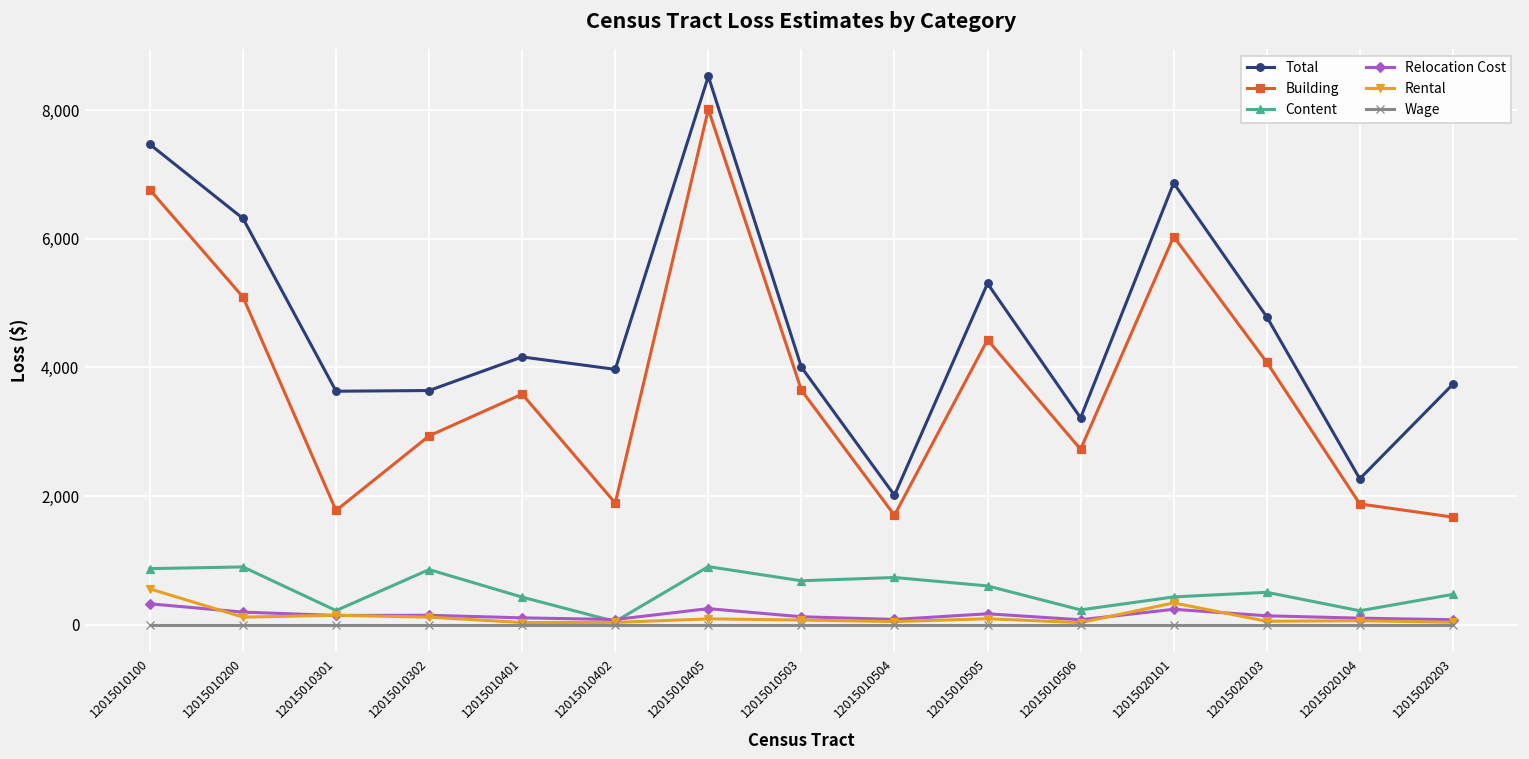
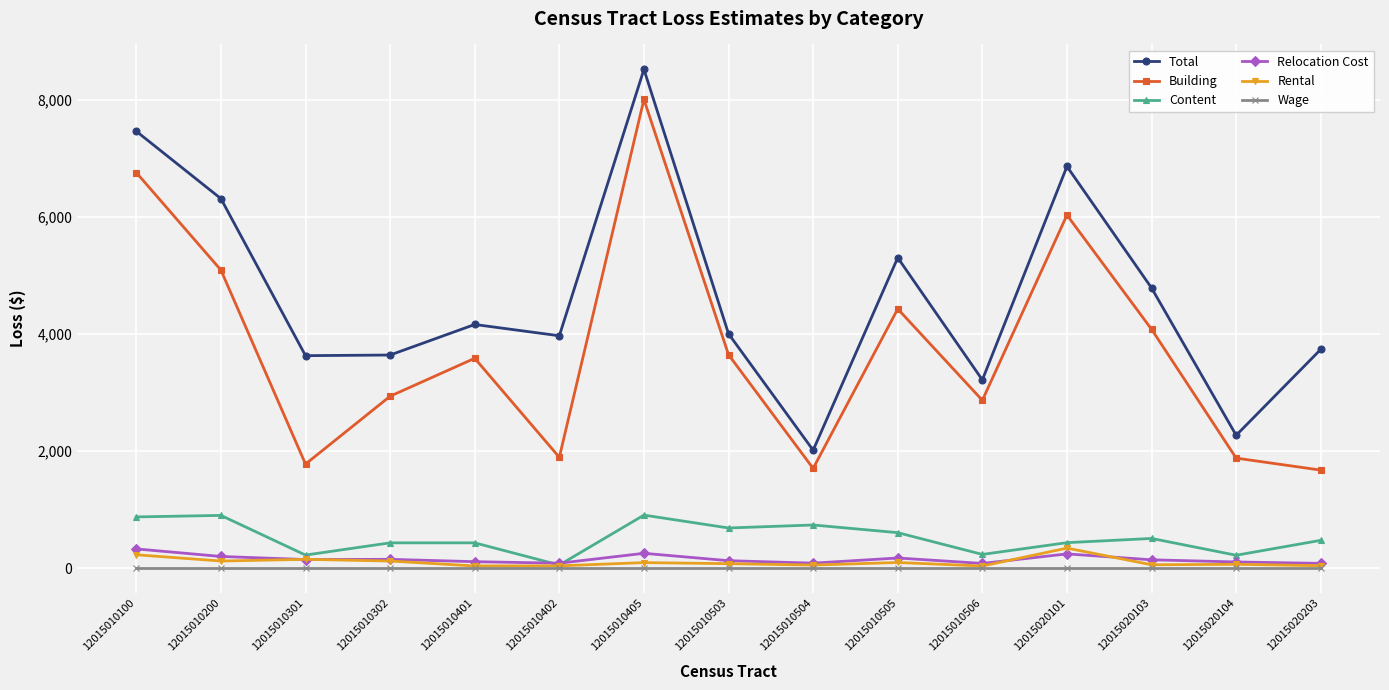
Rental, 12015010100: 600 -> 200
Content, 12015010302: 900 -> 400
Building, 12015010506: 2,700 -> 2,900
